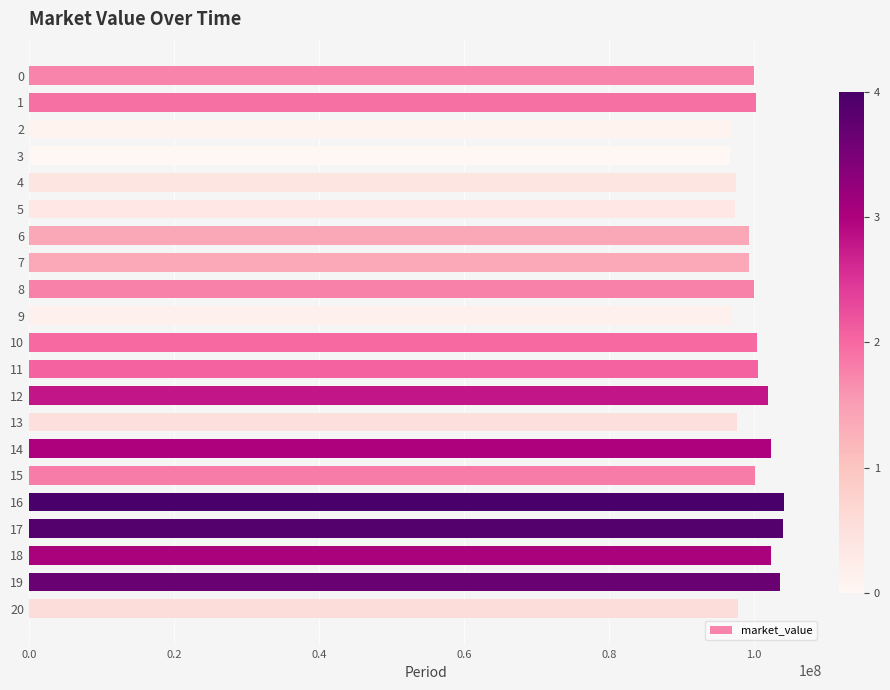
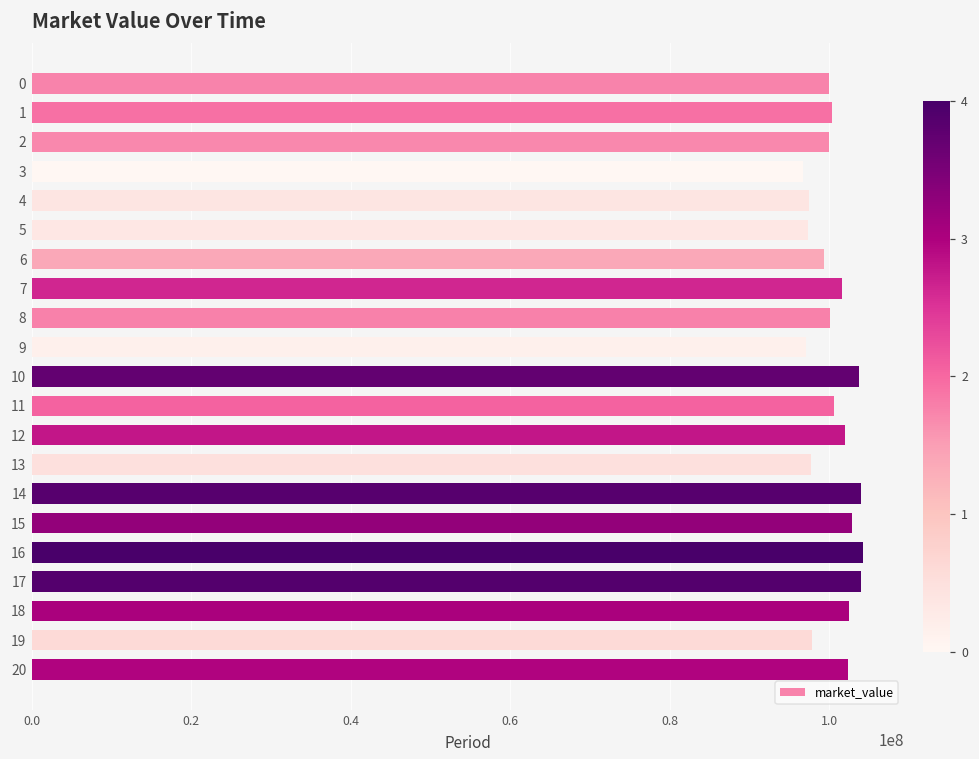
2: 97000000 -> 100000000
7: 99000000 -> 102000000
10: 100000000 -> 104000000
14: 102000000 -> 104000000
15: 100000000 -> 103000000
19: 104000000 -> 98000000
20: 98000000 -> 102000000
